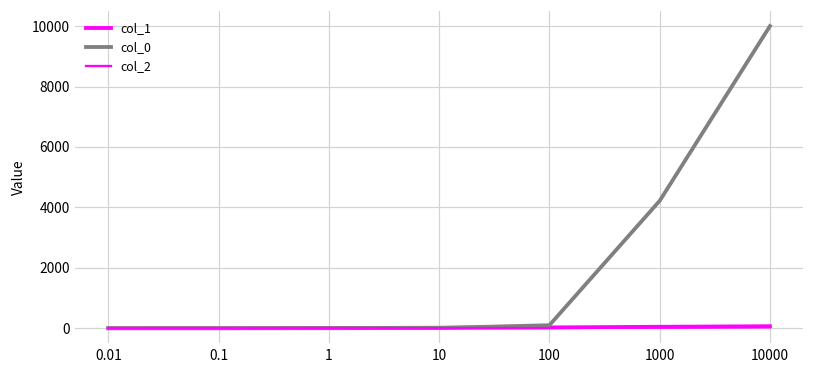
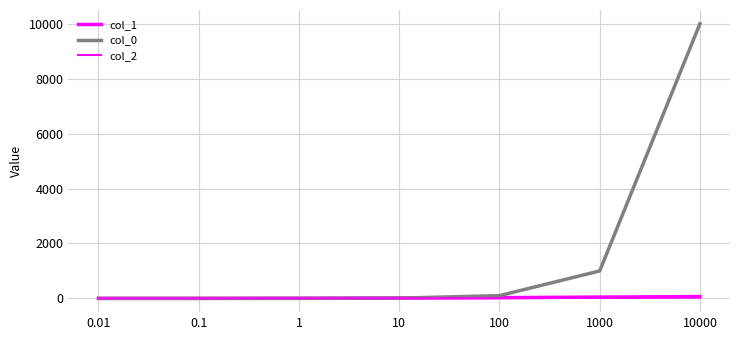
col_0, 1000: 4200 -> 1000
